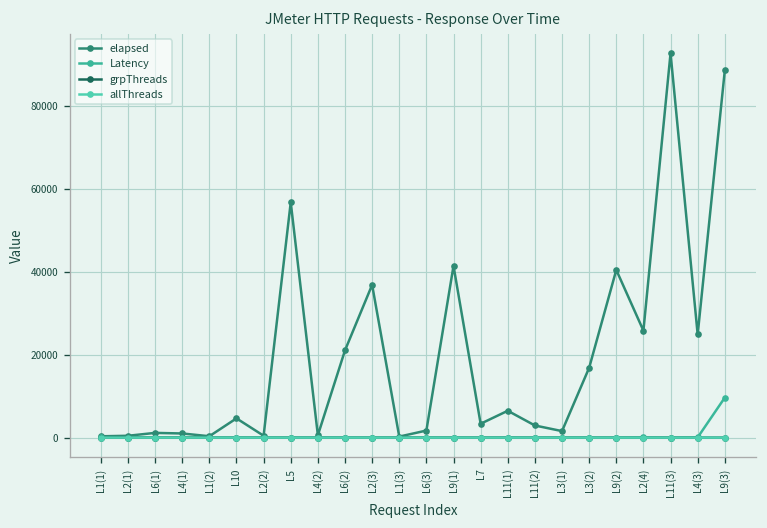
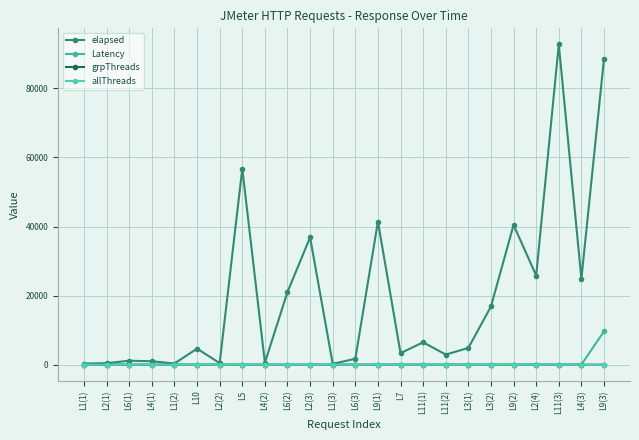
elapsed, L3(1): 2000 -> 5000
